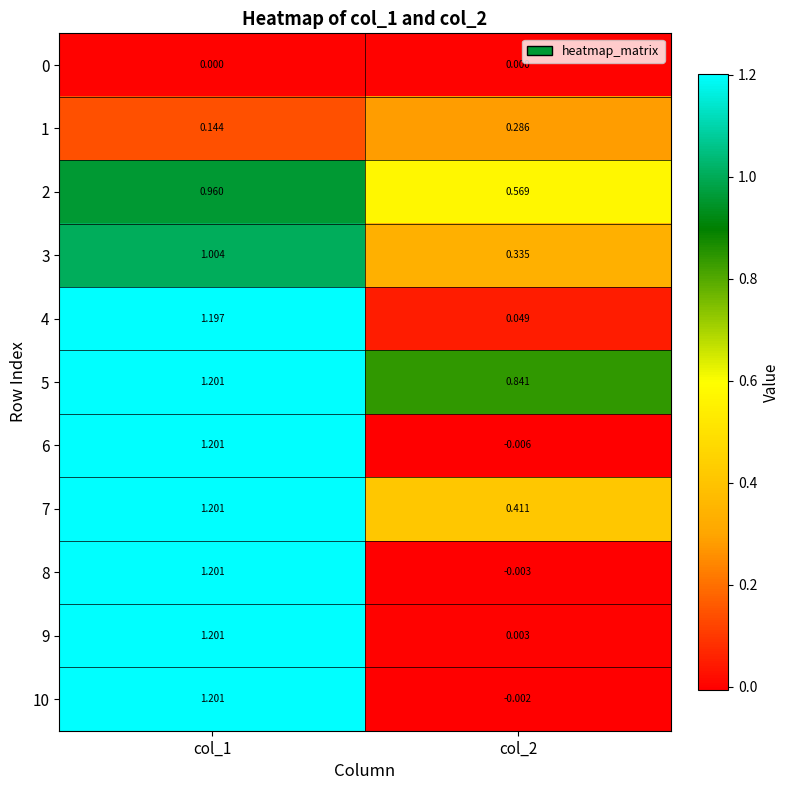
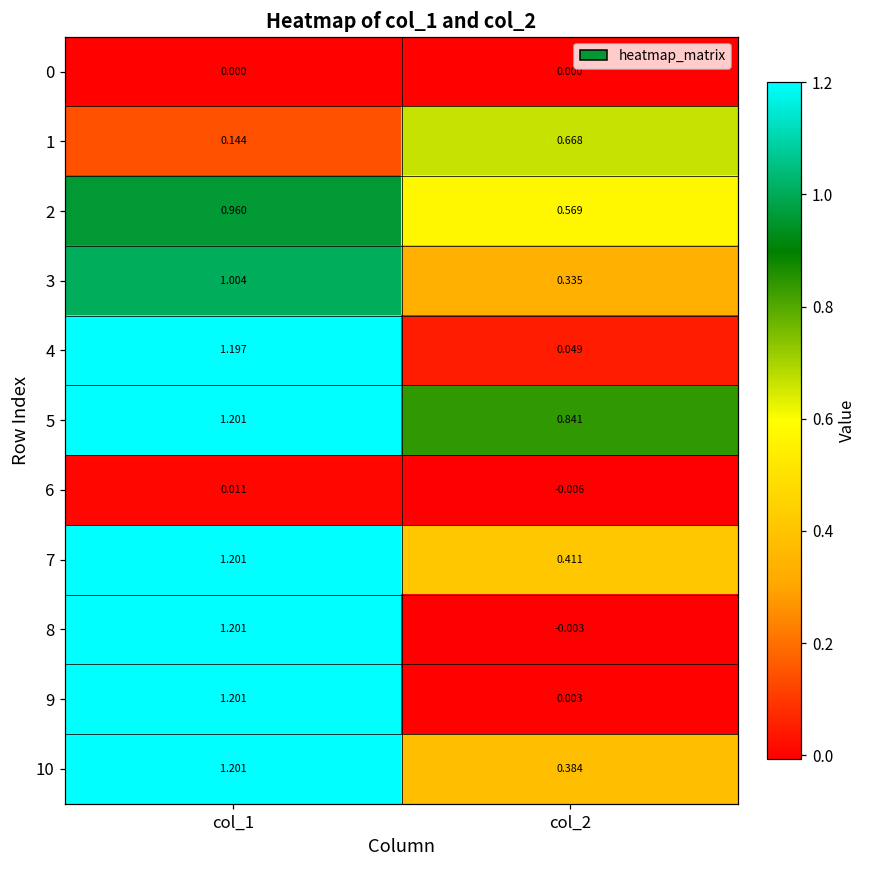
1, col_2: 0.286 -> 0.668
6, col_1: 1.201 -> 0.011
10, col_2: -0.002 -> 0.384
